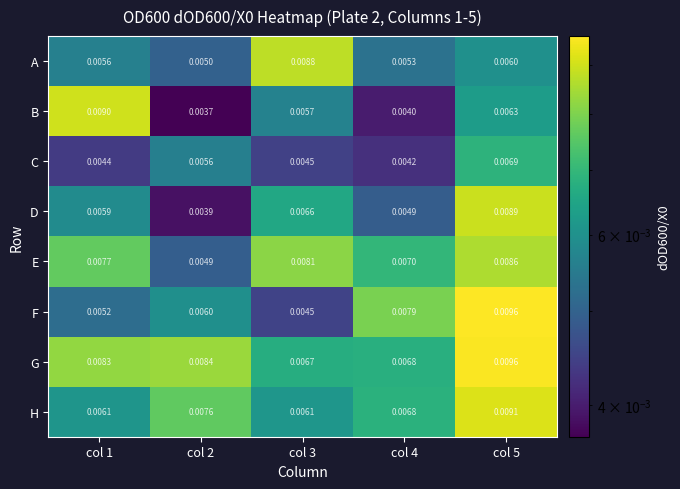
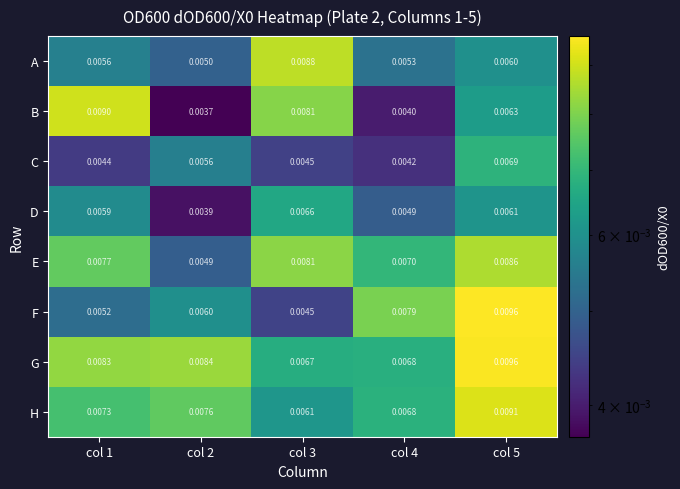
B, col 3: 0.0057 -> 0.0081
D, col 5: 0.0089 -> 0.0061
H, col 1: 0.0061 -> 0.0073
